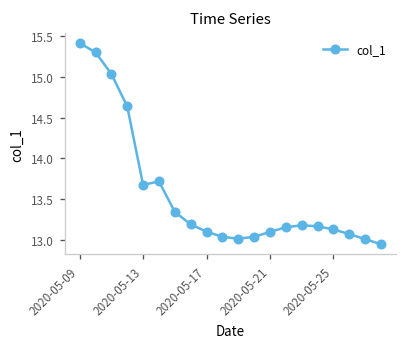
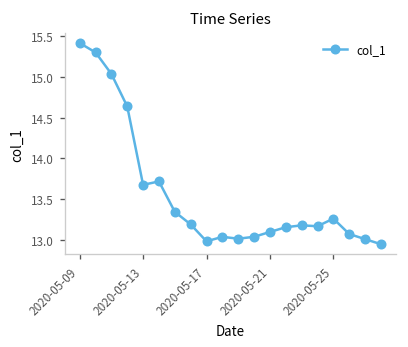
2020-05-17: 13.1 -> 13.0
2020-05-25: 13.1 -> 13.3
